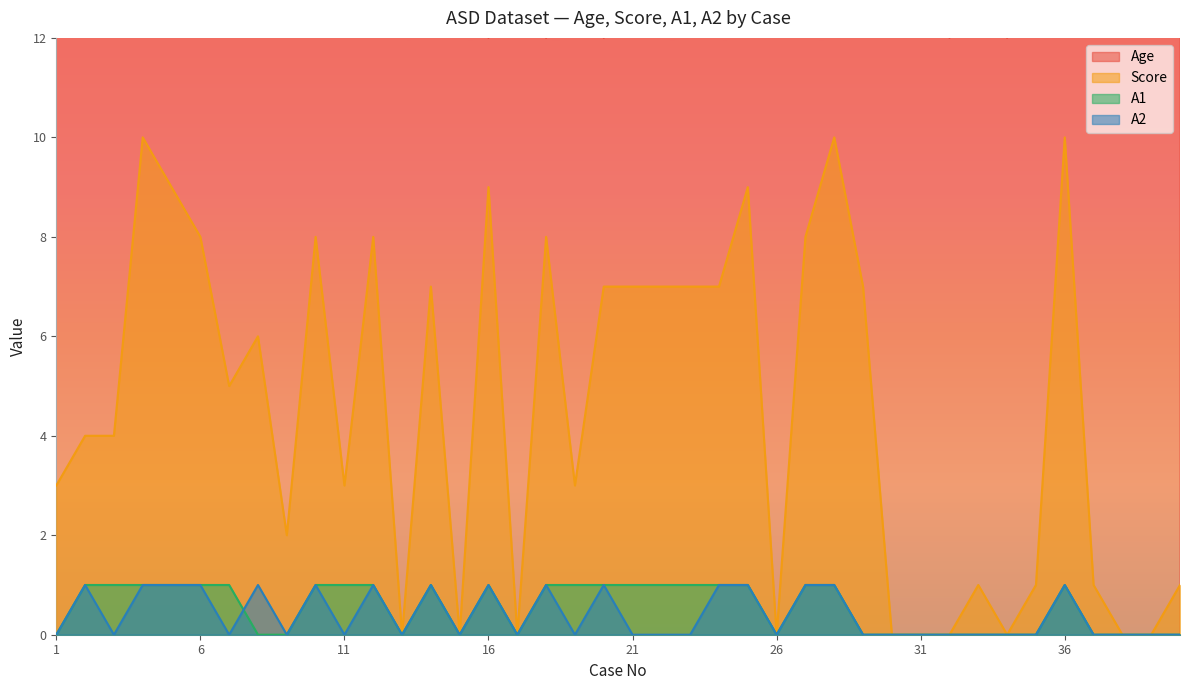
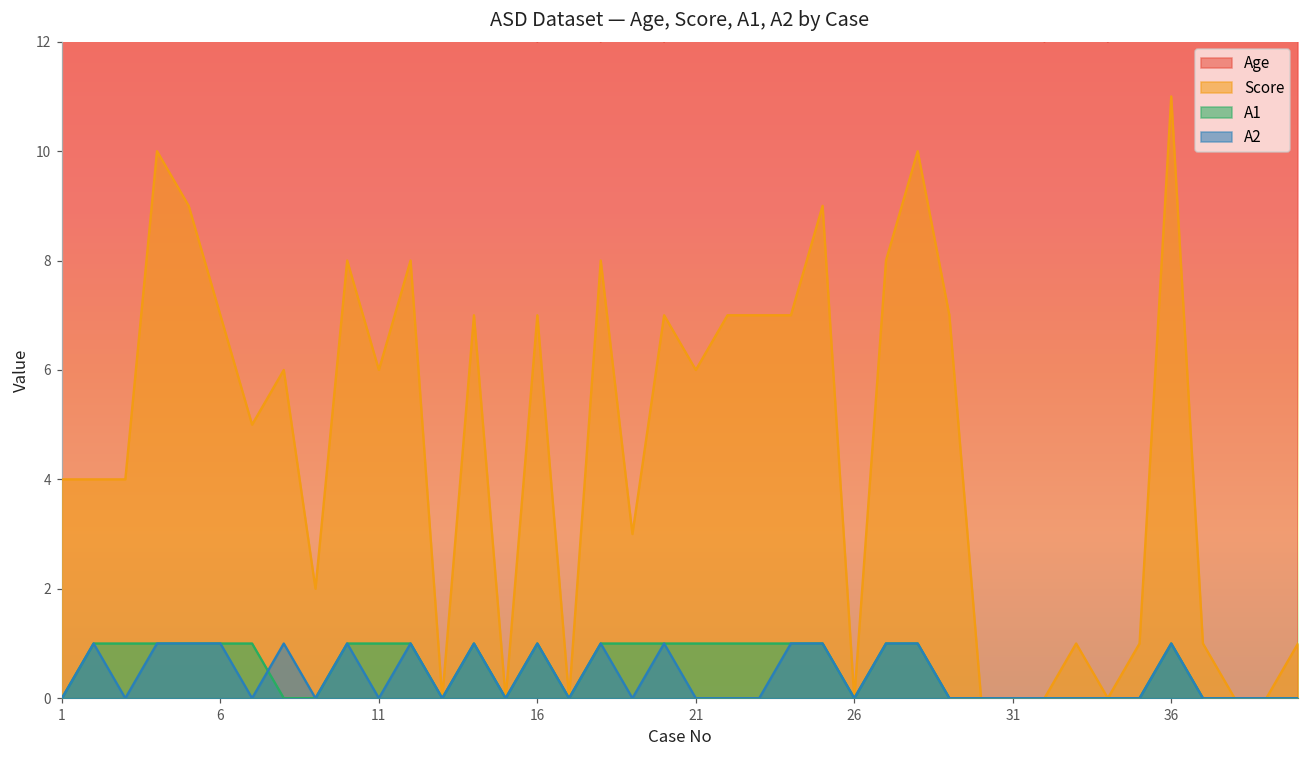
Score, 1: 3 -> 4
Score, 6: 8 -> 7
Score, 11: 3 -> 6
Score, 16: 9 -> 7
Score, 21: 7 -> 6
Score, 36: 10 -> 11
